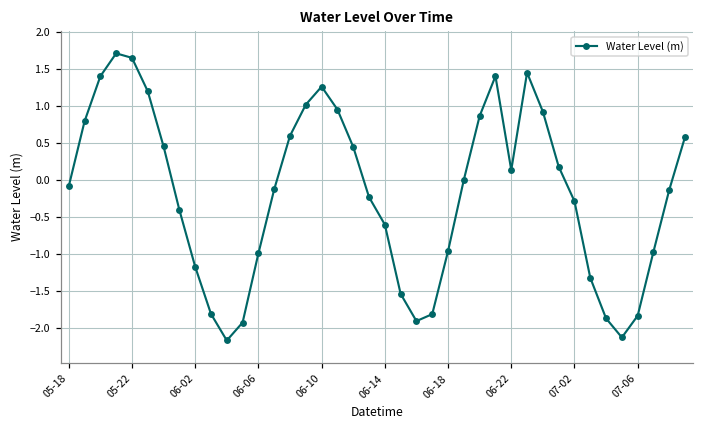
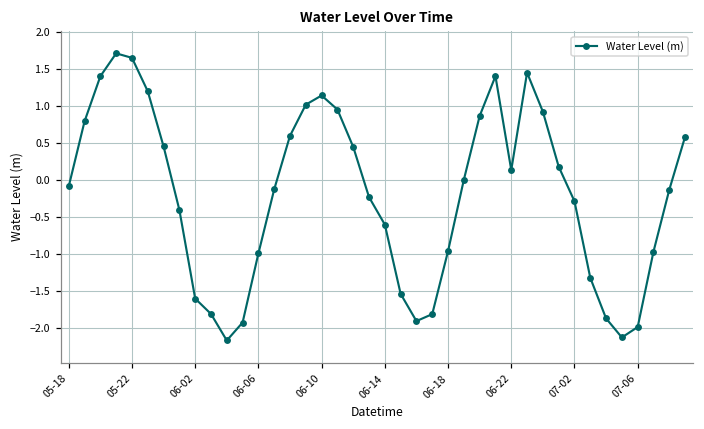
06-02: -1.2 -> -1.6
06-10: 1.3 -> 1.1
07-06: -1.8 -> -2.0
